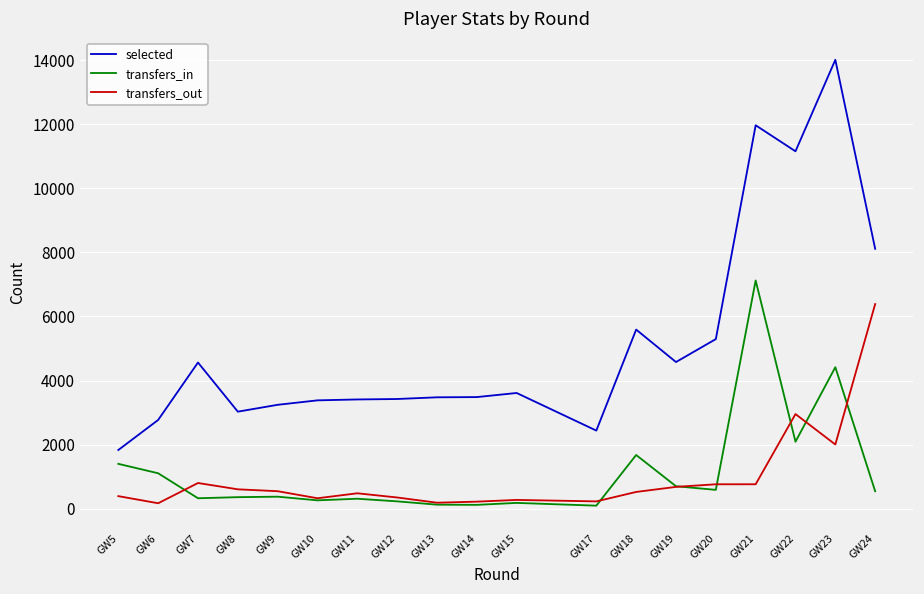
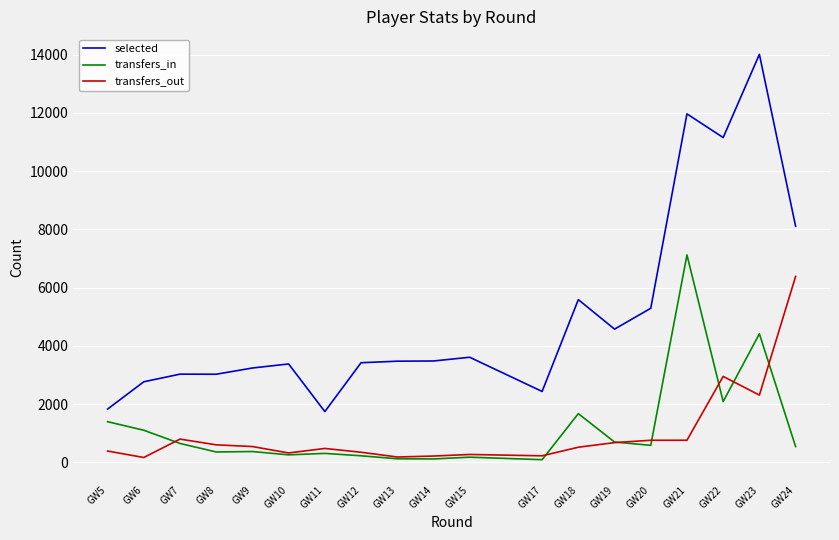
selected, GW7: 4600 -> 3000
transfers_in, GW7: 300 -> 700
selected, GW11: 3400 -> 1700
transfers_out, GW23: 2000 -> 2300
